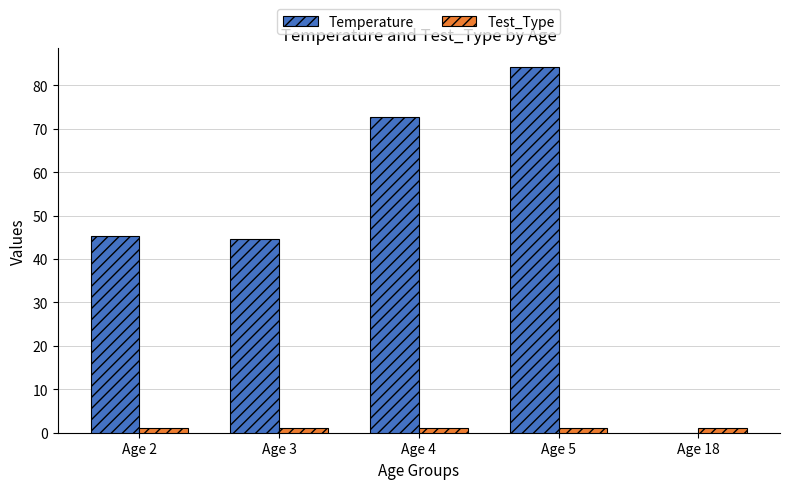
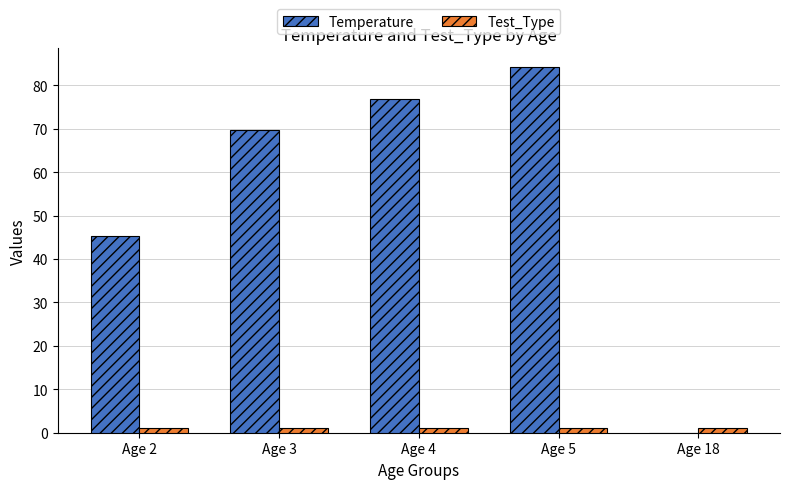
Temperature, Age 3: 45 -> 70
Temperature, Age 4: 73 -> 77
